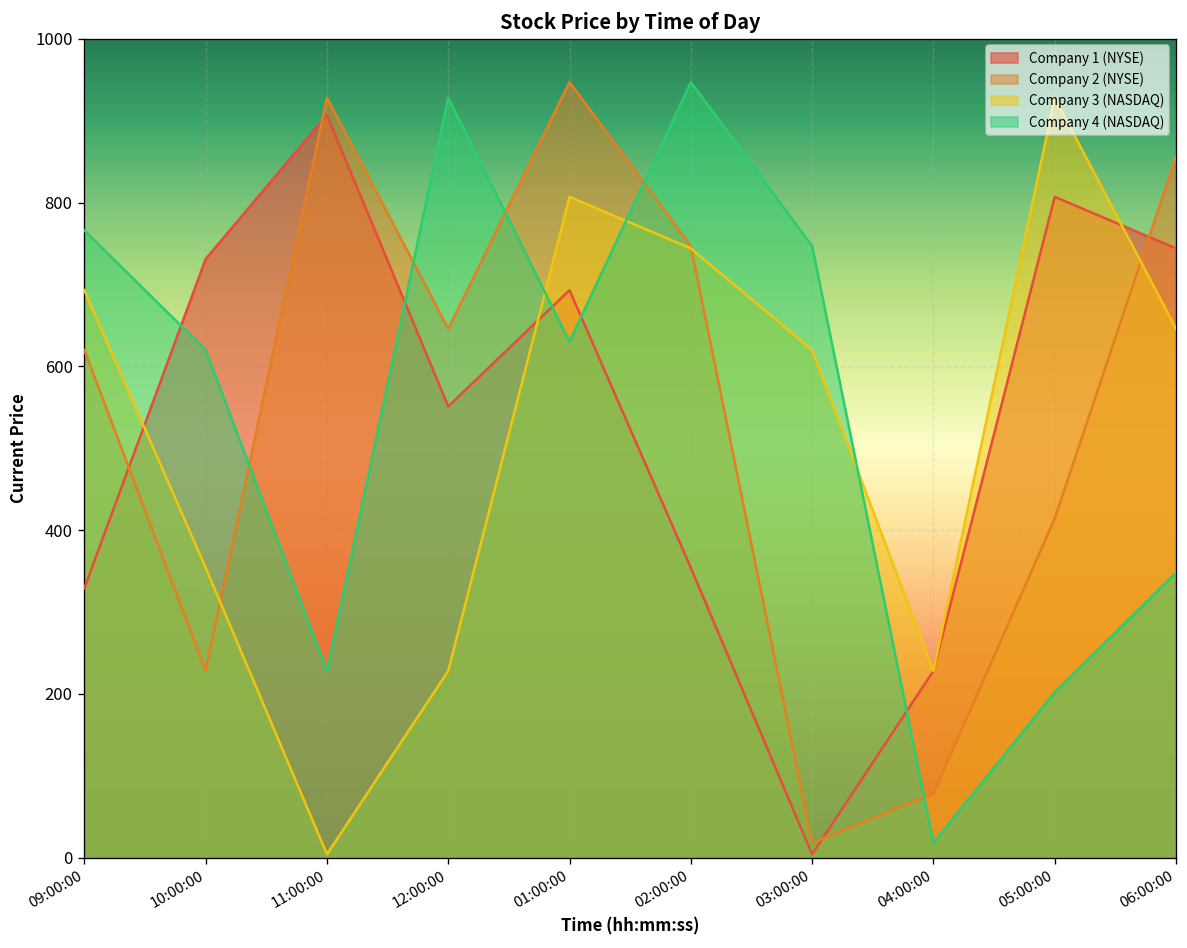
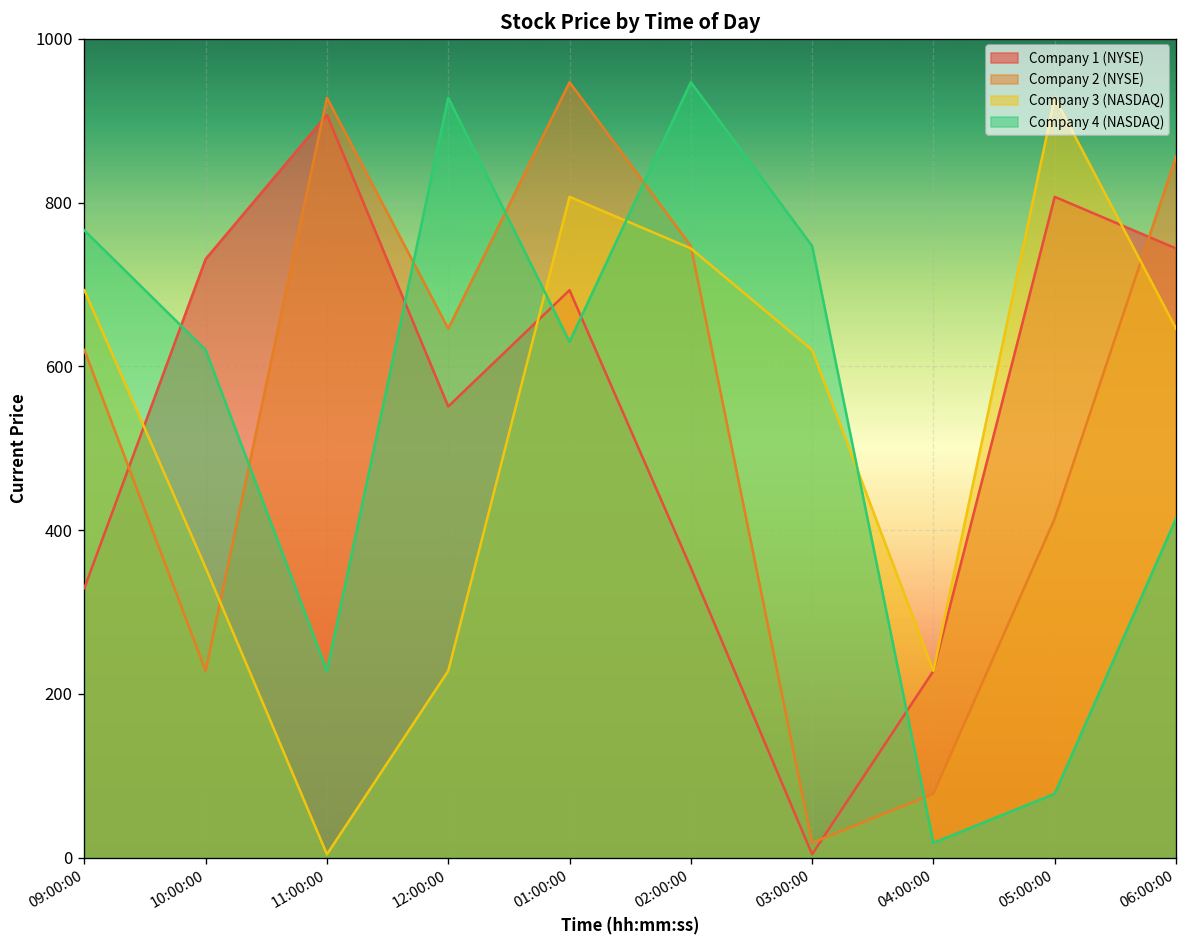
Company 4 (NASDAQ), 05:00:00: 200 -> 80
Company 4 (NASDAQ), 06:00:00: 350 -> 410
